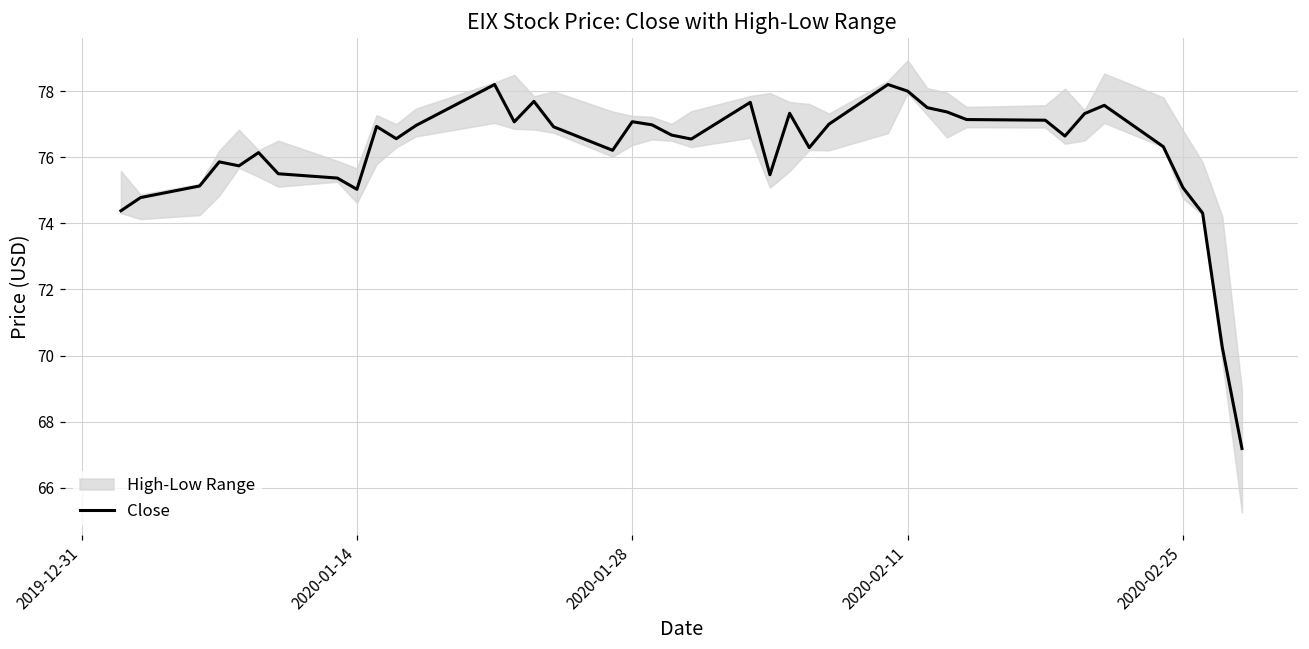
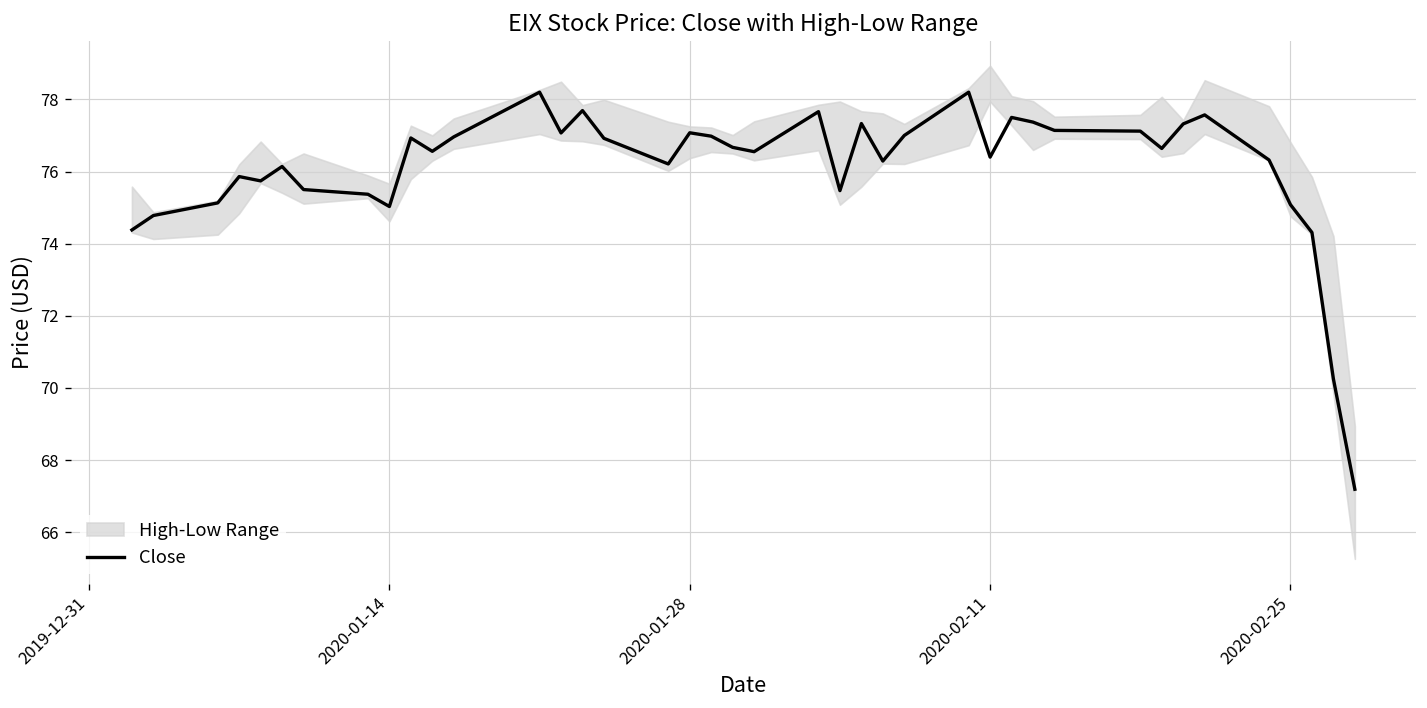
Close, 2020-02-11: 78.0 -> 76.4
